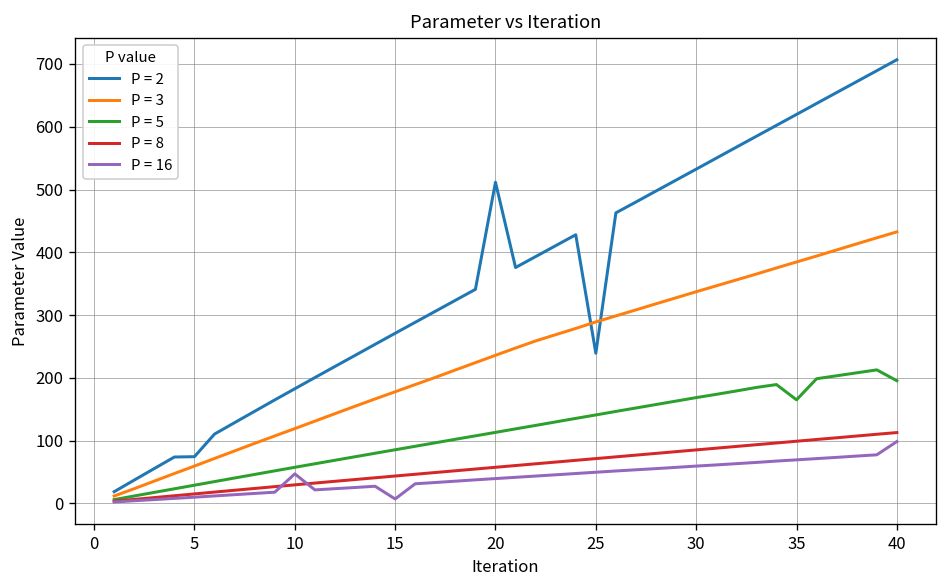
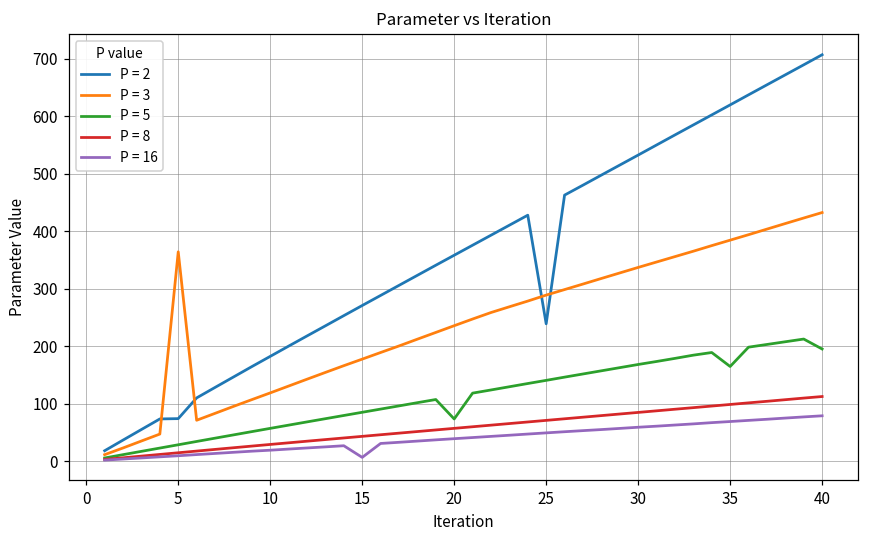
P = 3, 5: 60 -> 360
P = 16, 10: 50 -> 20
P = 2, 20: 510 -> 360
P = 5, 20: 110 -> 70
P = 16, 40: 100 -> 80
